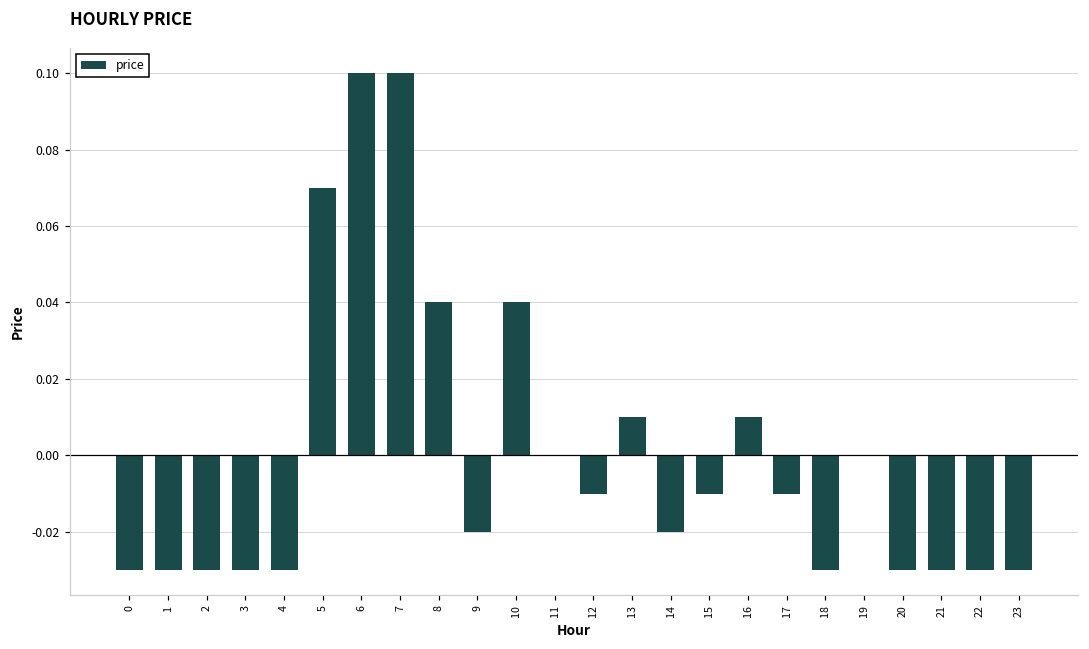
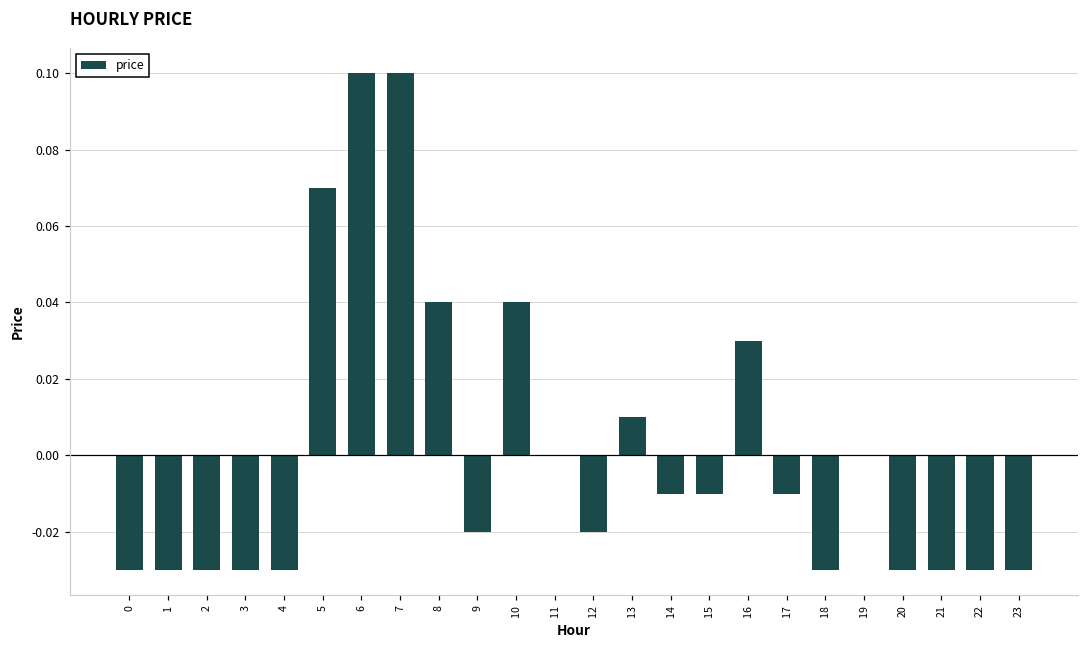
12: -0.01 -> -0.02
14: -0.02 -> -0.01
16: 0.01 -> 0.03
